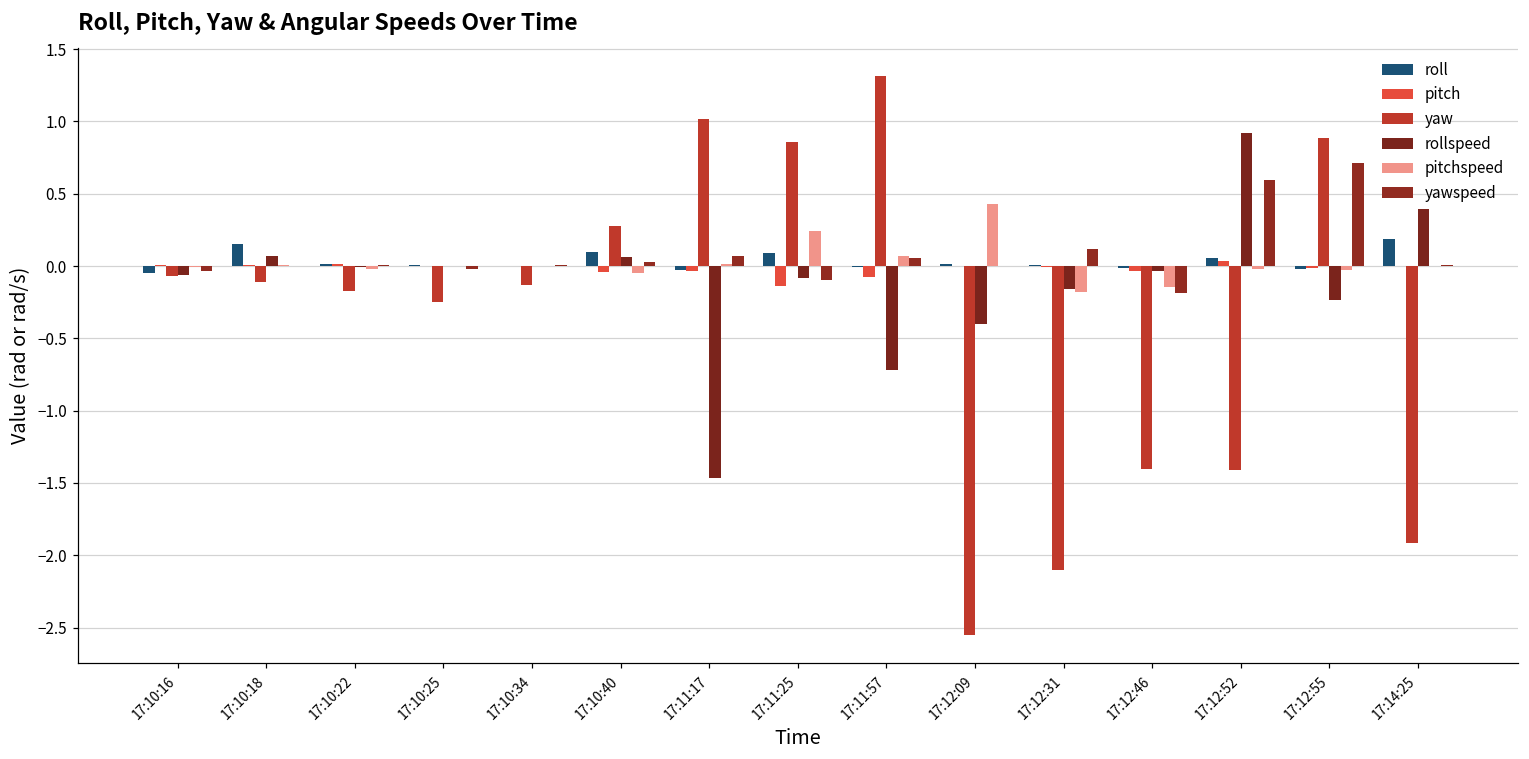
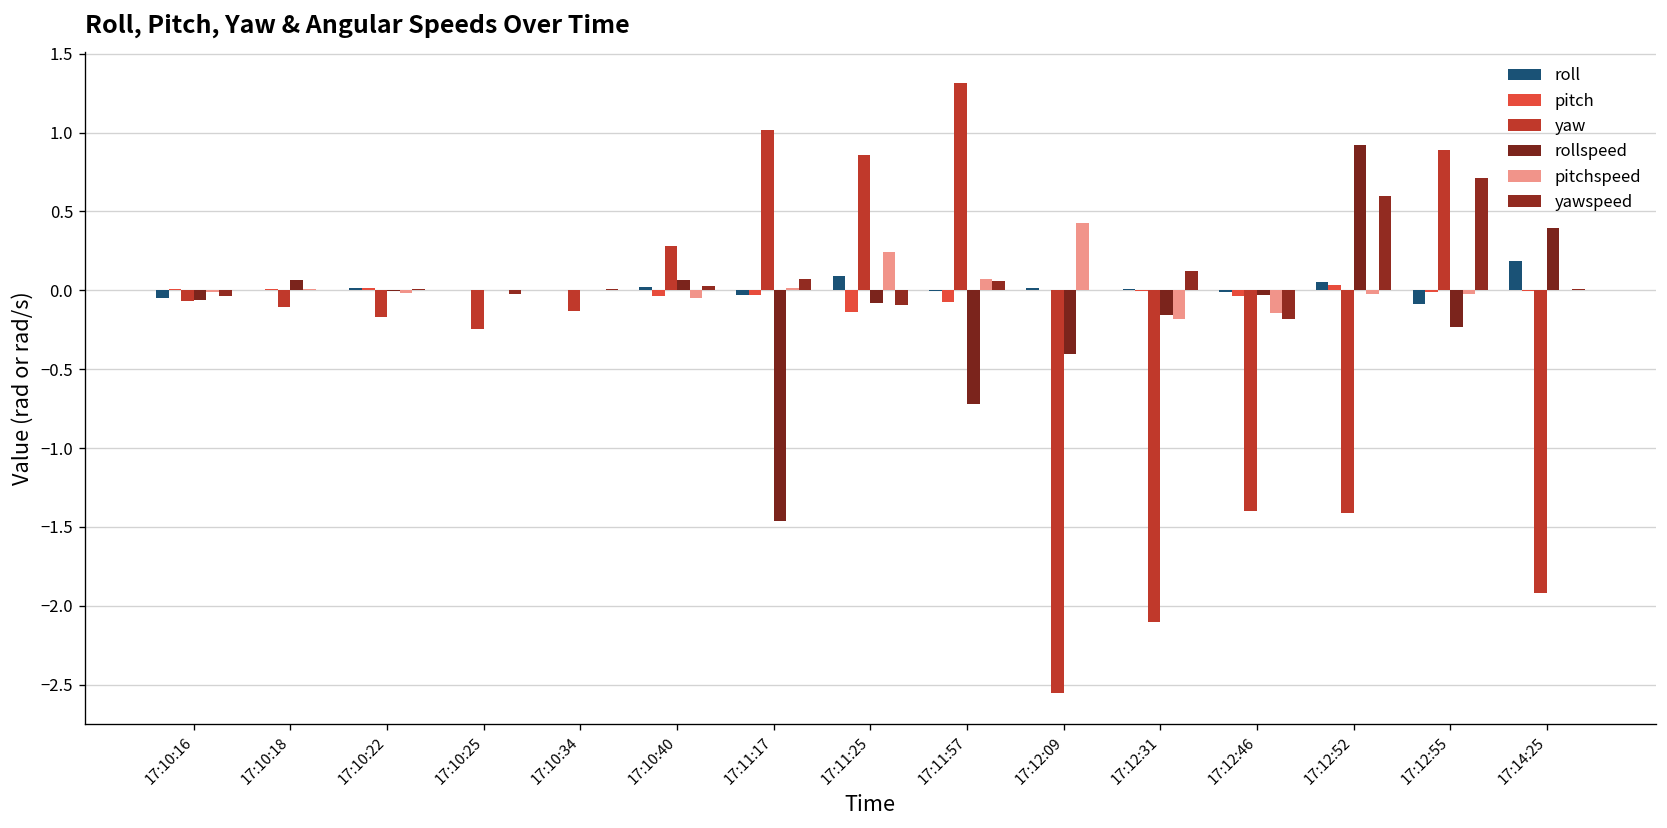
roll, 17:10:18: 0.15 -> 0.00
roll, 17:10:40: 0.10 -> 0.02
roll, 17:12:55: -0.02 -> -0.08
